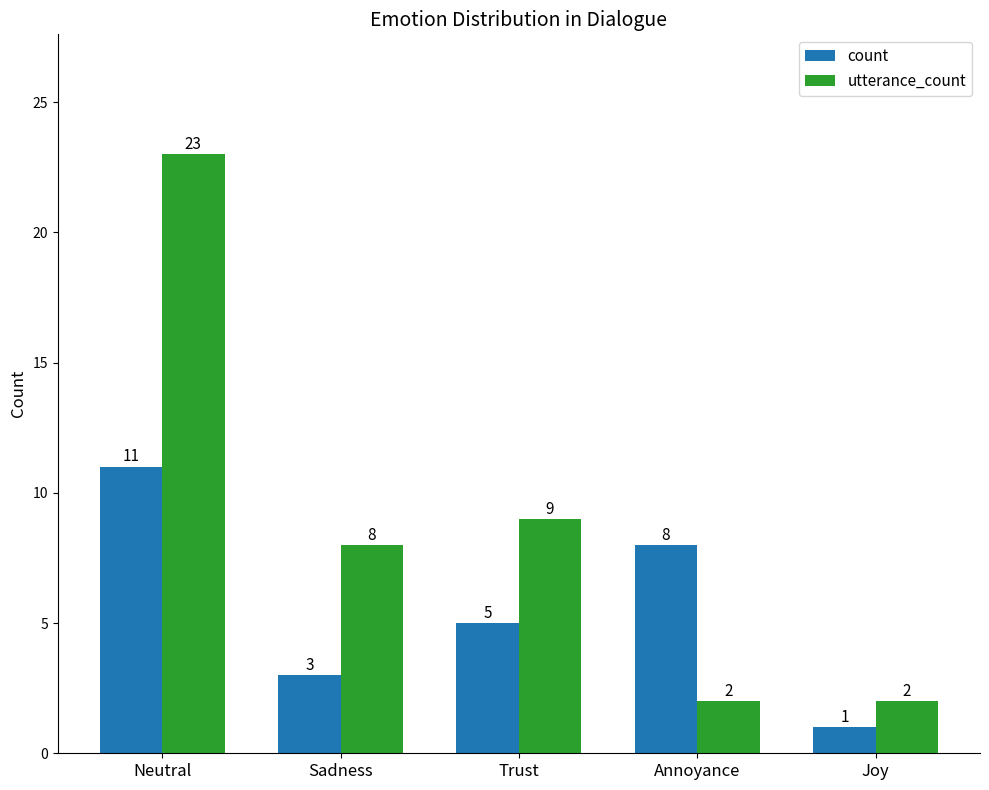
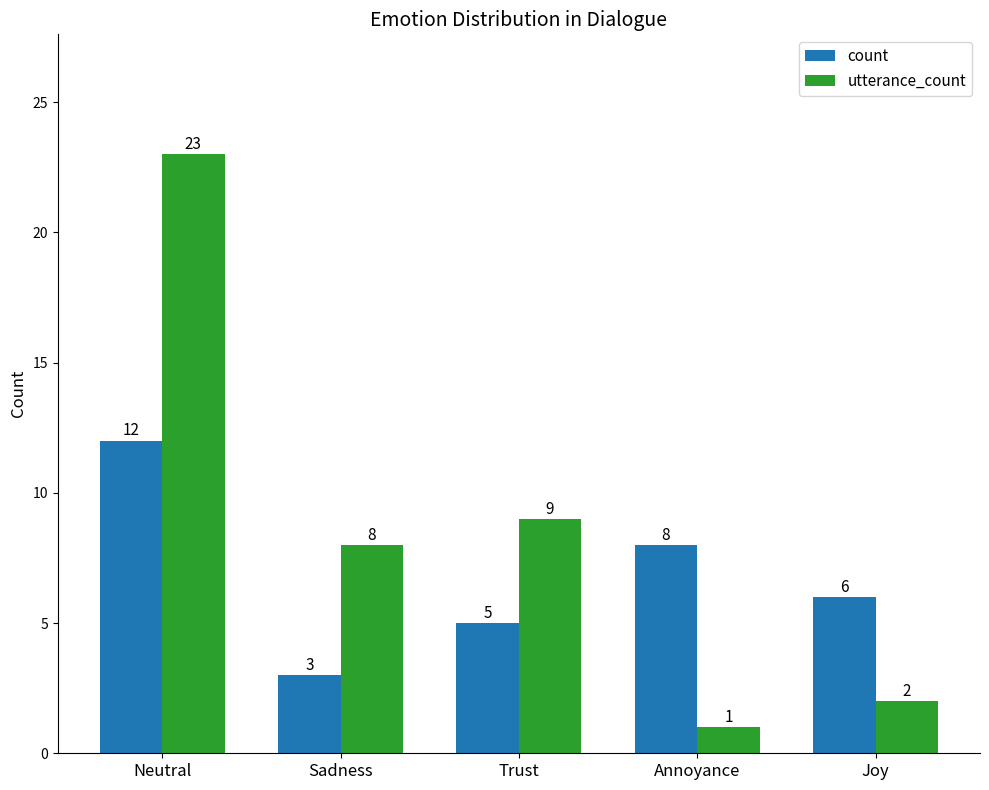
count, Neutral: 11 -> 12
utterance_count, Annoyance: 2 -> 1
count, Joy: 1 -> 6
